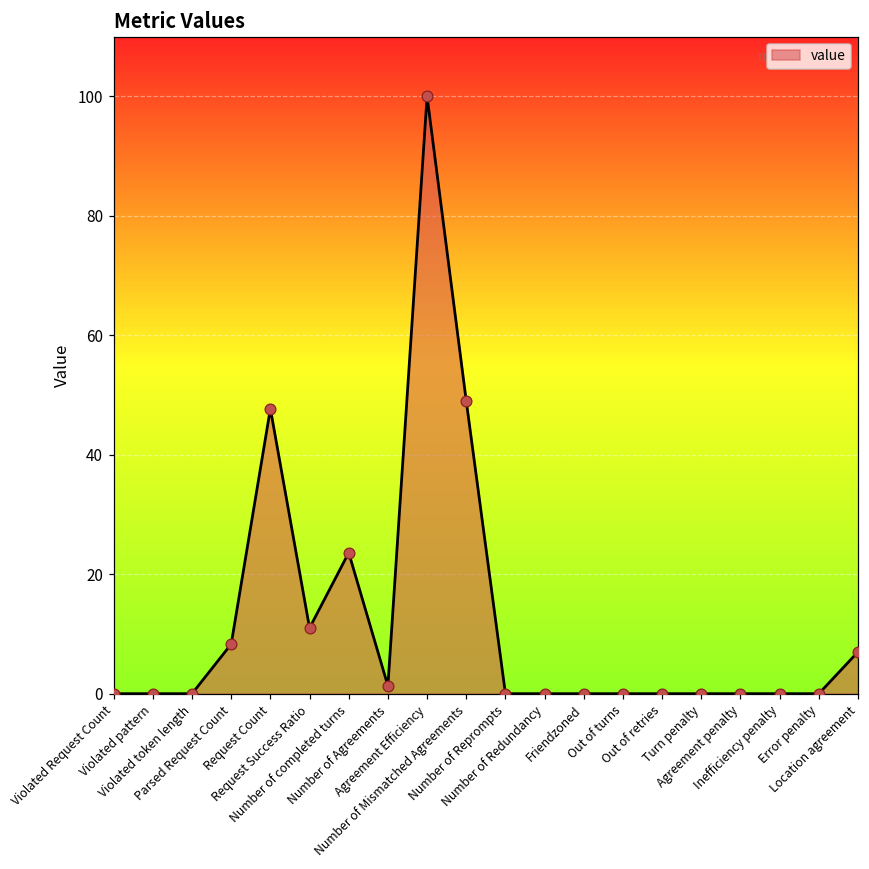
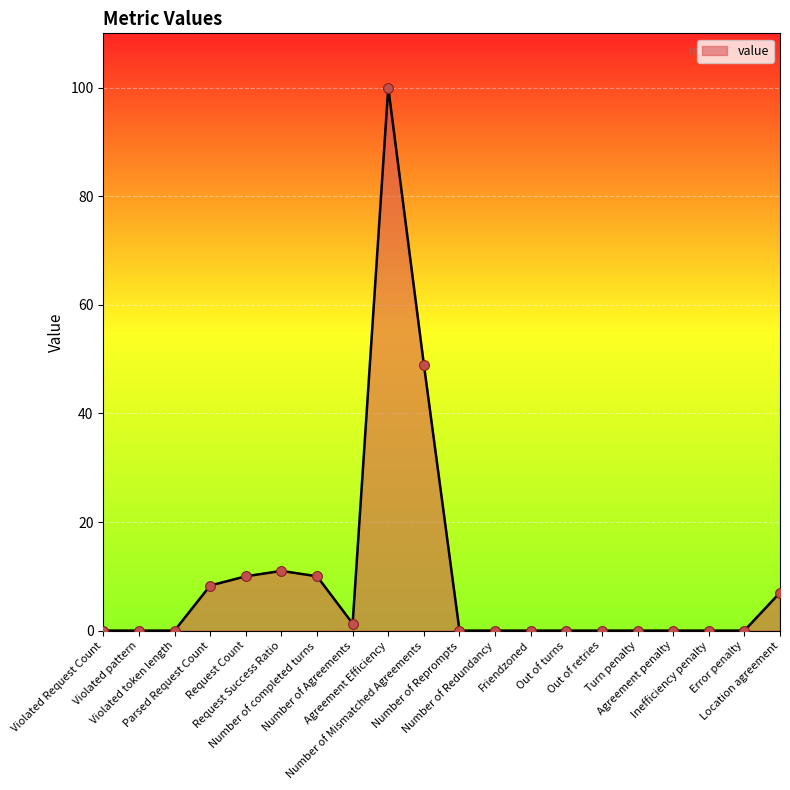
Request Count: 48 -> 10
Number of completed turns: 24 -> 10
